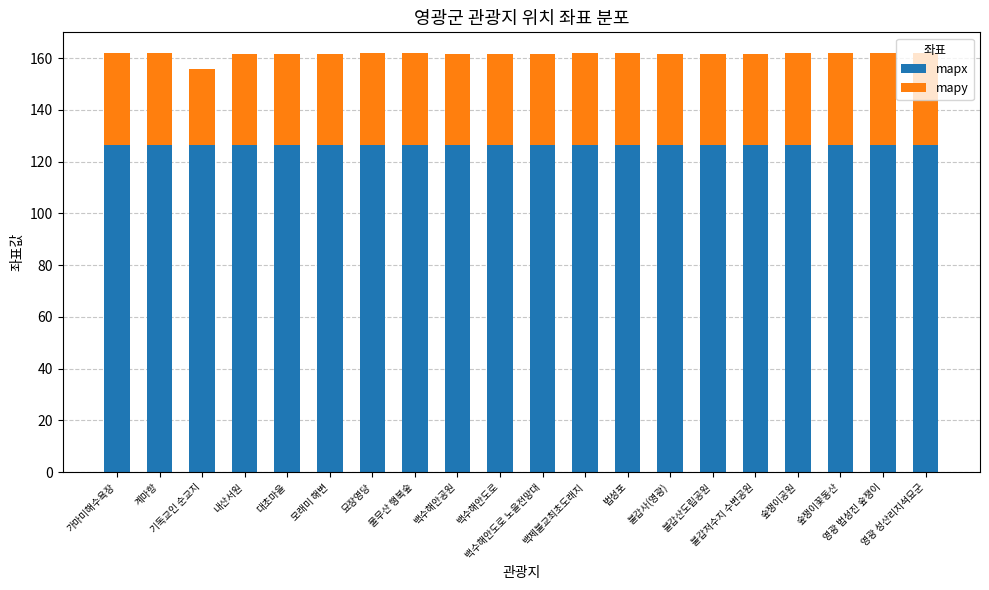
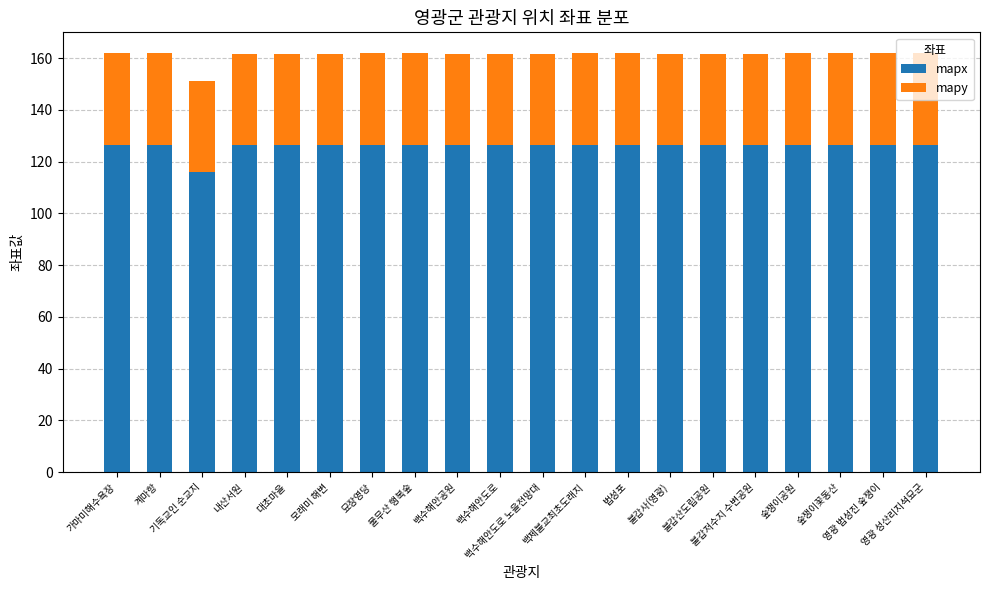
mapx, 기독교인 순교지: 126 -> 116
mapy, 기독교인 순교지: 30 -> 35
